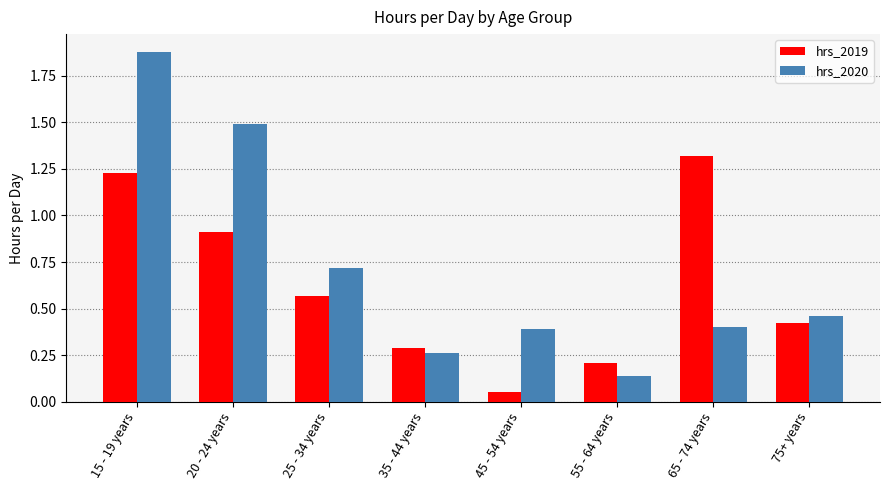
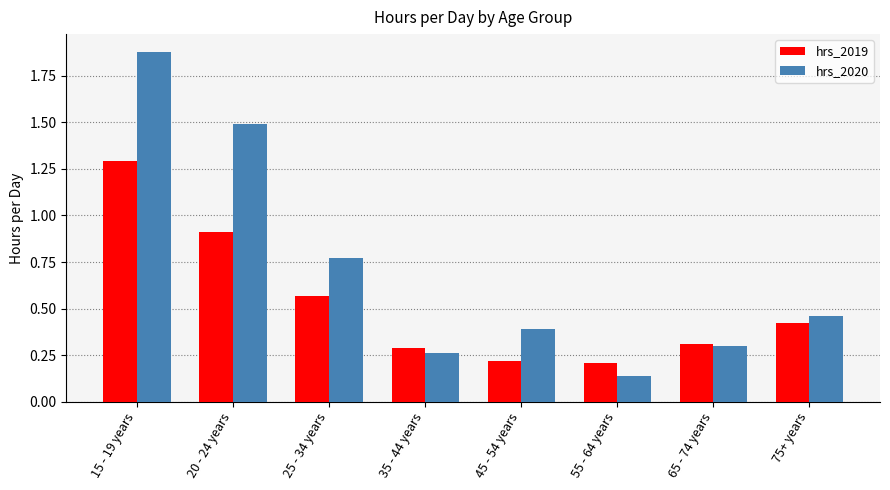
hrs_2019, 15 - 19 years: 1.23 -> 1.29
hrs_2020, 25 - 34 years: 0.72 -> 0.77
hrs_2019, 45 - 54 years: 0.05 -> 0.22
hrs_2019, 65 - 74 years: 1.32 -> 0.31
hrs_2020, 65 - 74 years: 0.4 -> 0.3
